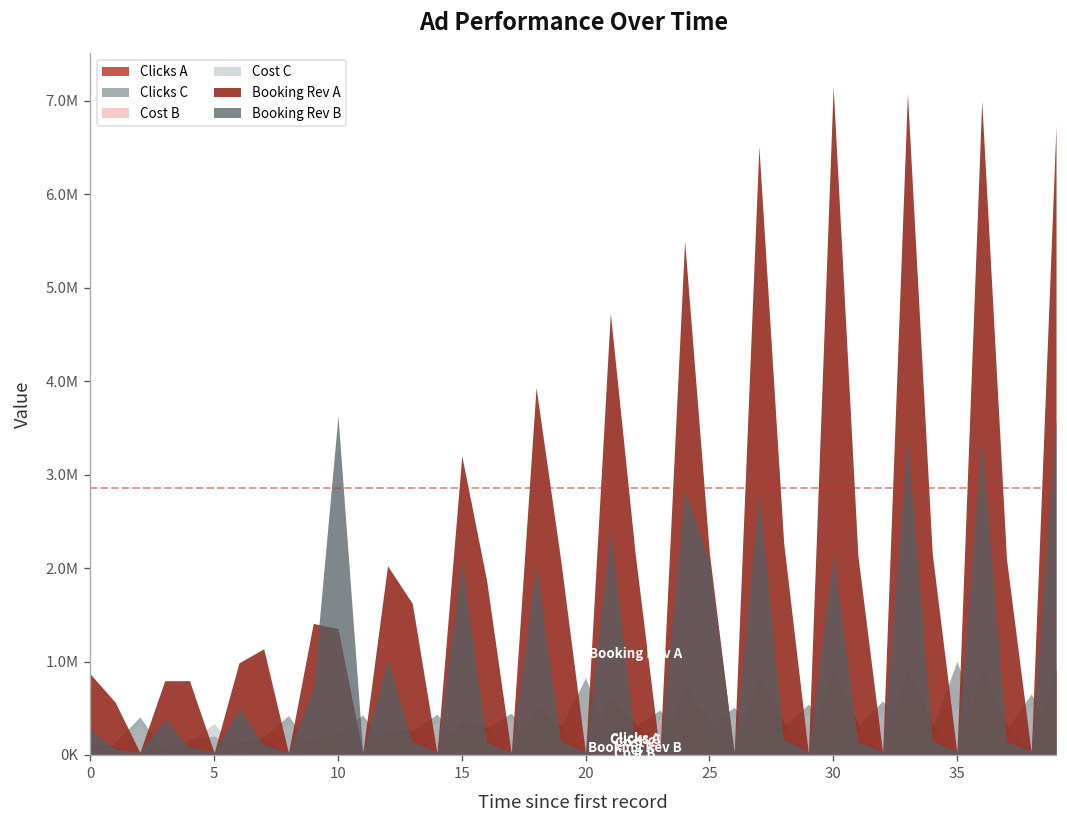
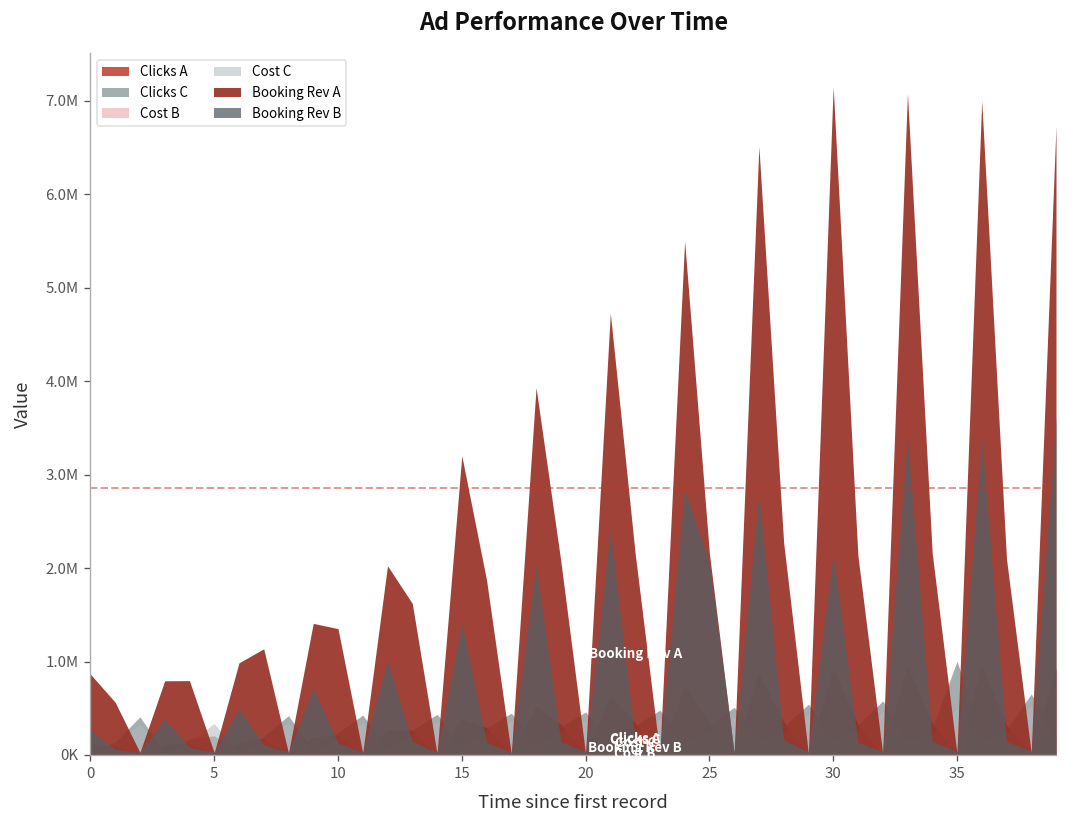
Booking Rev B, 10: 3600000 -> 100000
Booking Rev B, 15: 2100000 -> 1400000
Clicks C, 20: 800000 -> 500000
